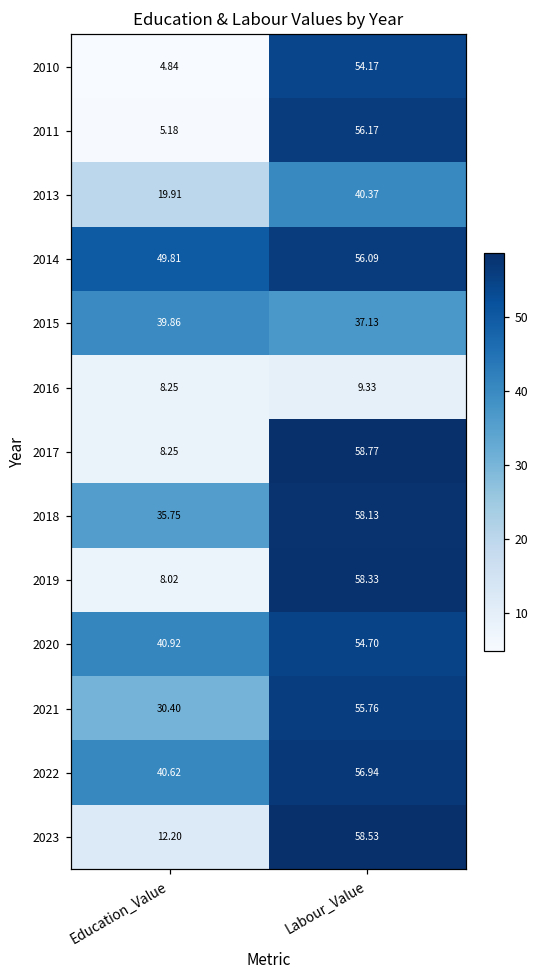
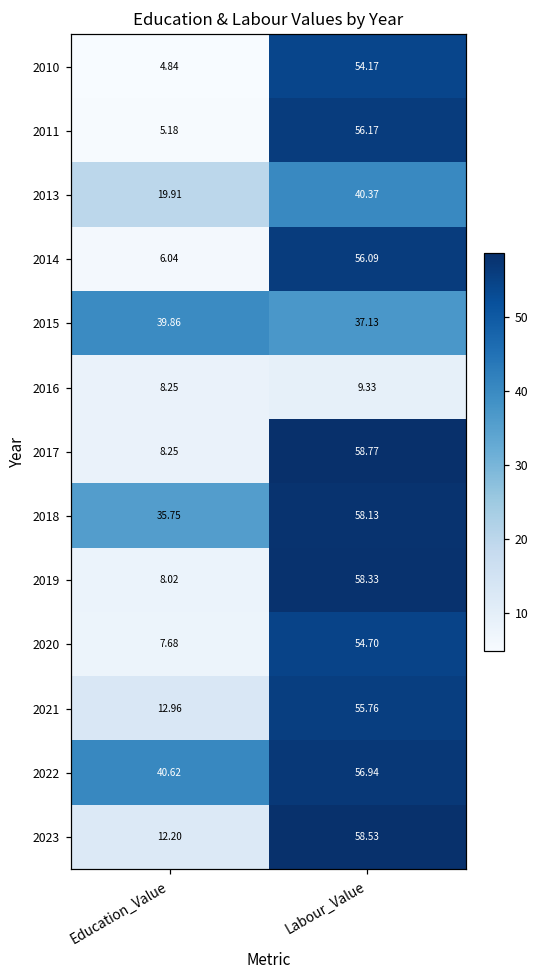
2014, Education_Value: 49.81 -> 6.04
2020, Education_Value: 40.92 -> 7.68
2021, Education_Value: 30.40 -> 12.96
